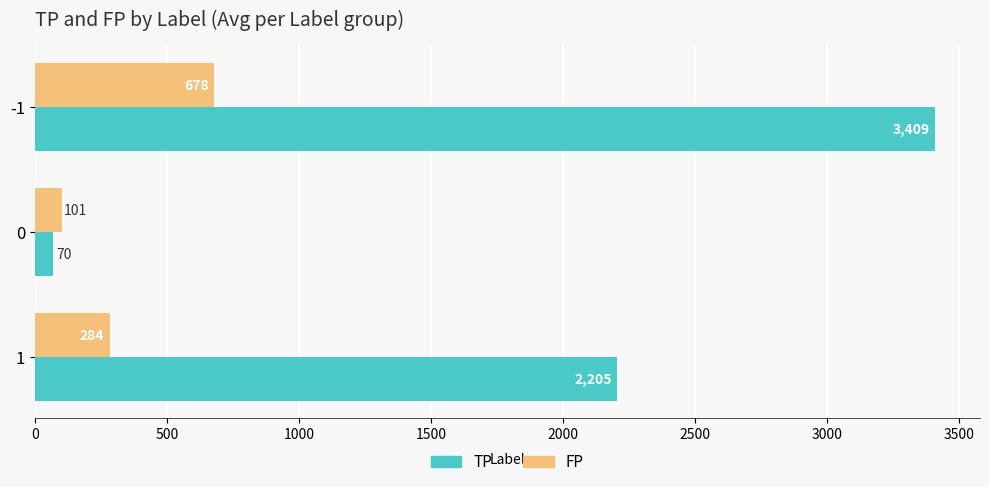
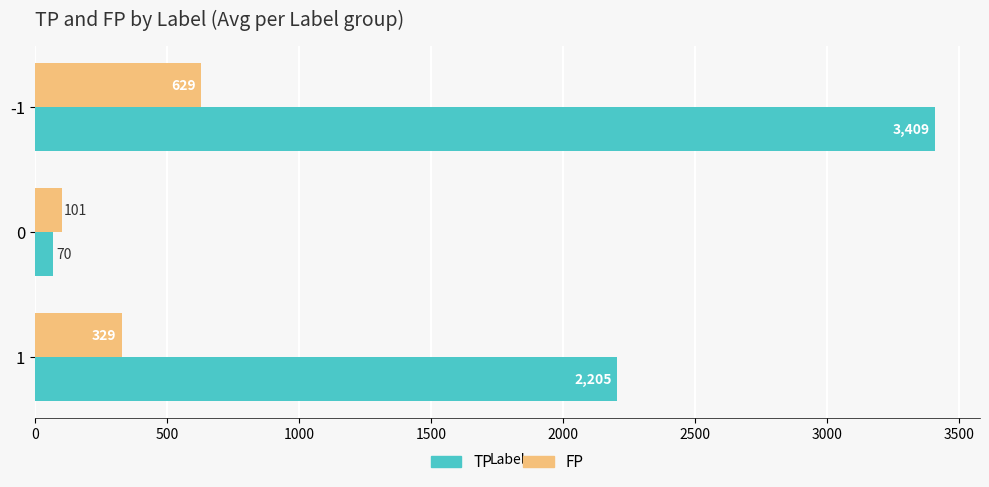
FP, -1: 678 -> 629
FP, 1: 284 -> 329
